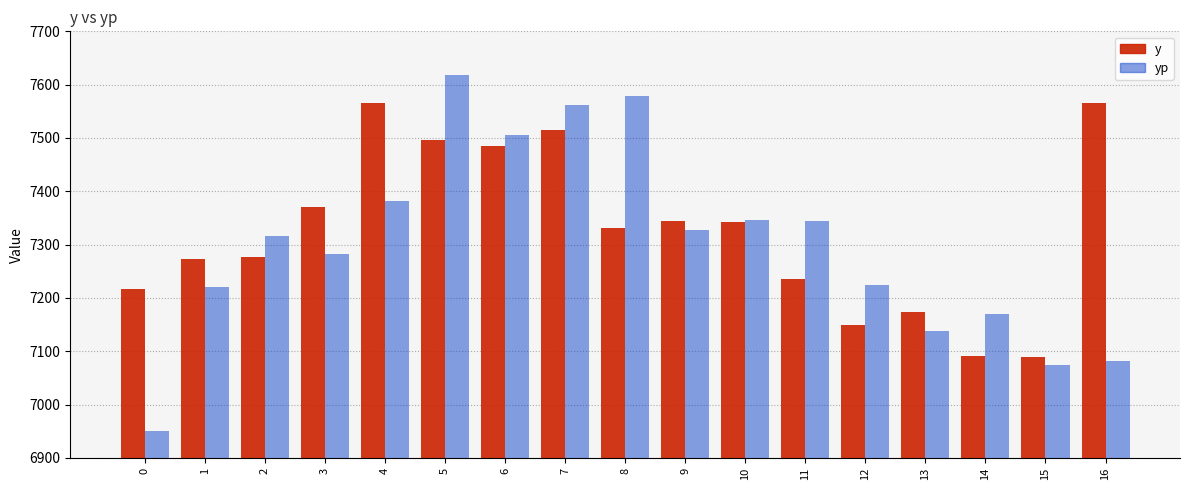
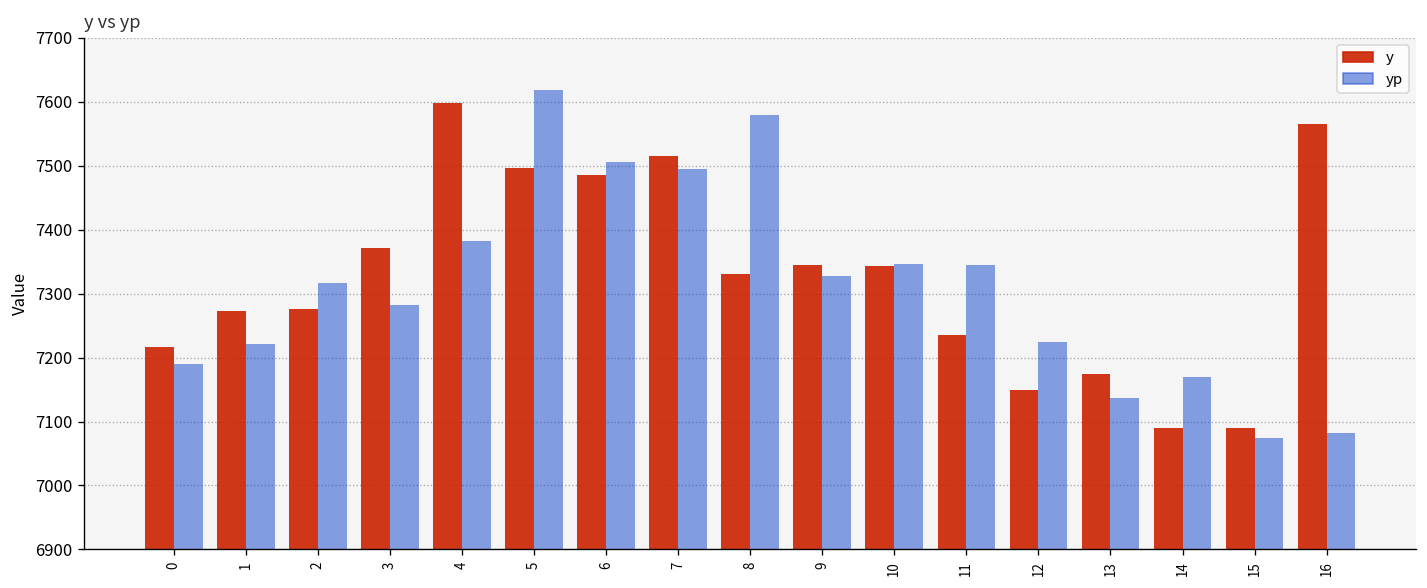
yp, 0: 6950 -> 7190
y, 4: 7560 -> 7600
yp, 7: 7560 -> 7500
